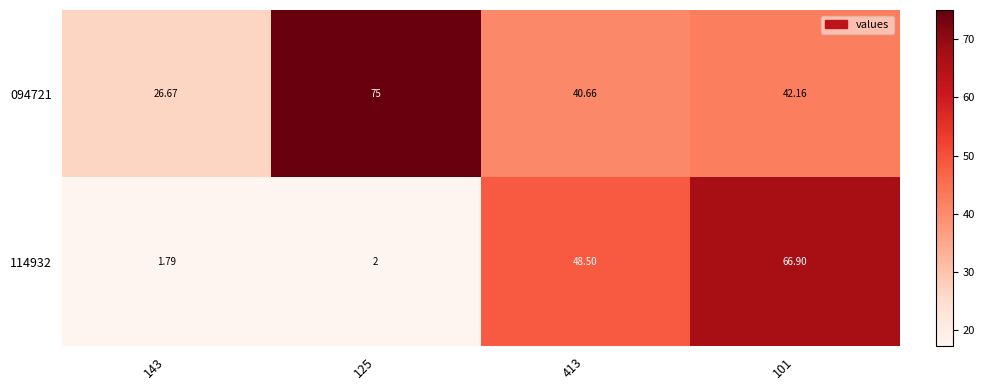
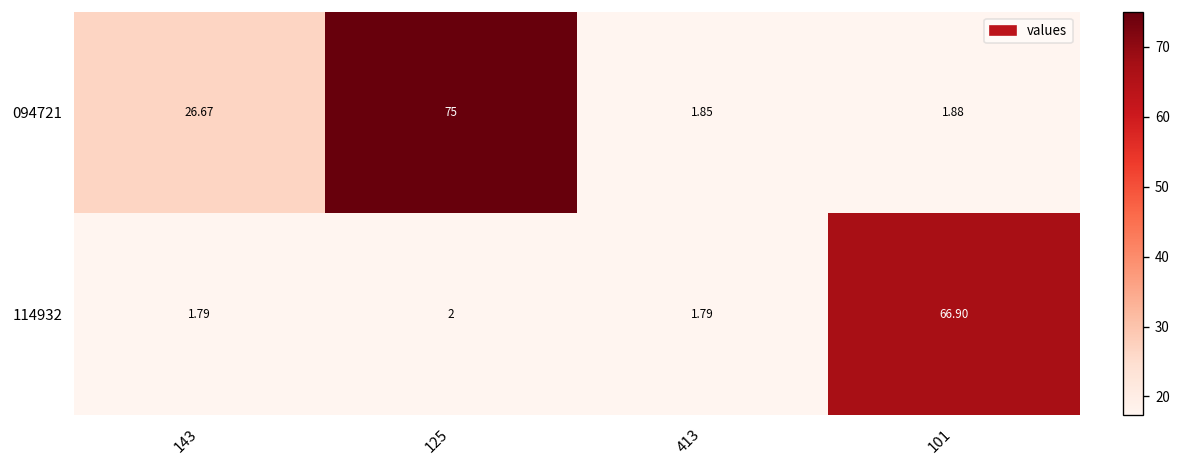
094721, 413: 40.66 -> 1.85
094721, 101: 42.16 -> 1.88
114932, 413: 48.50 -> 1.79
